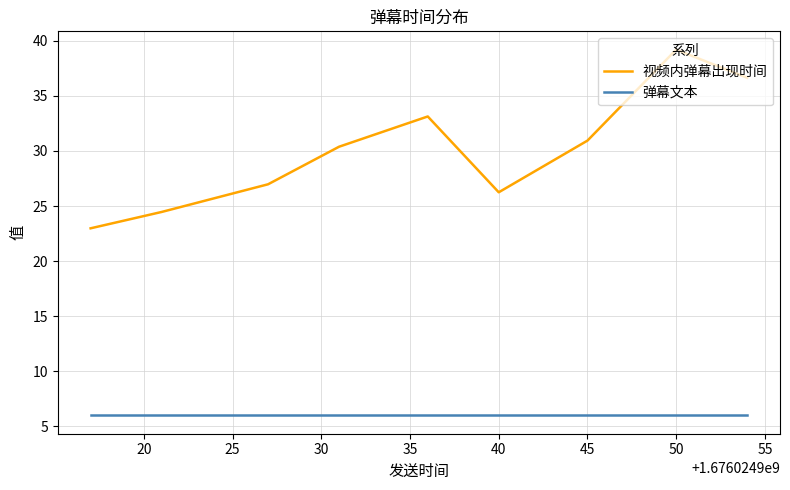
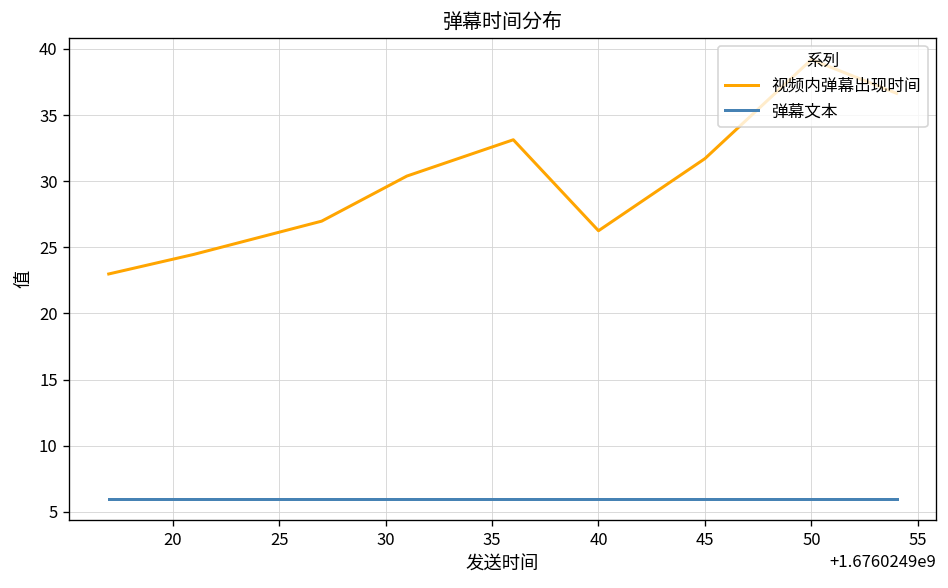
视频内弹幕出现时间, 45: 30.9 -> 31.7
